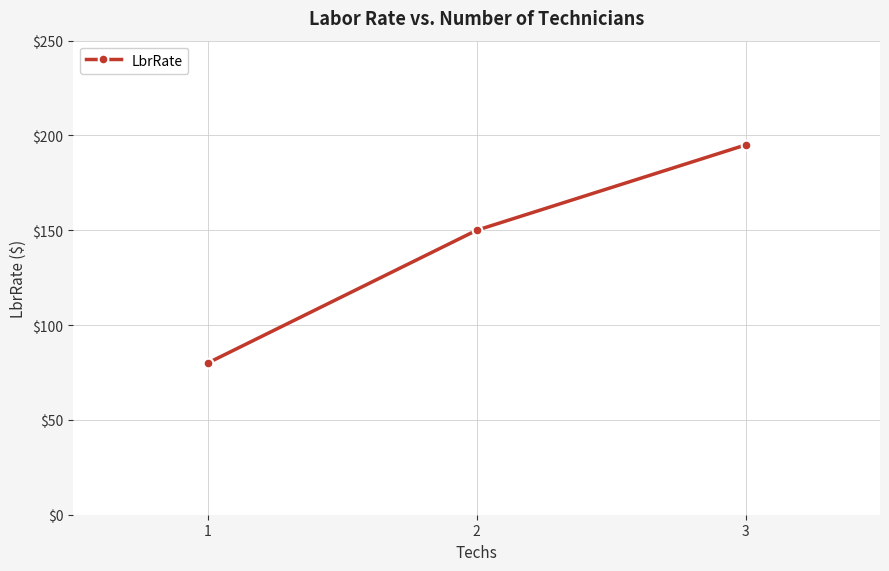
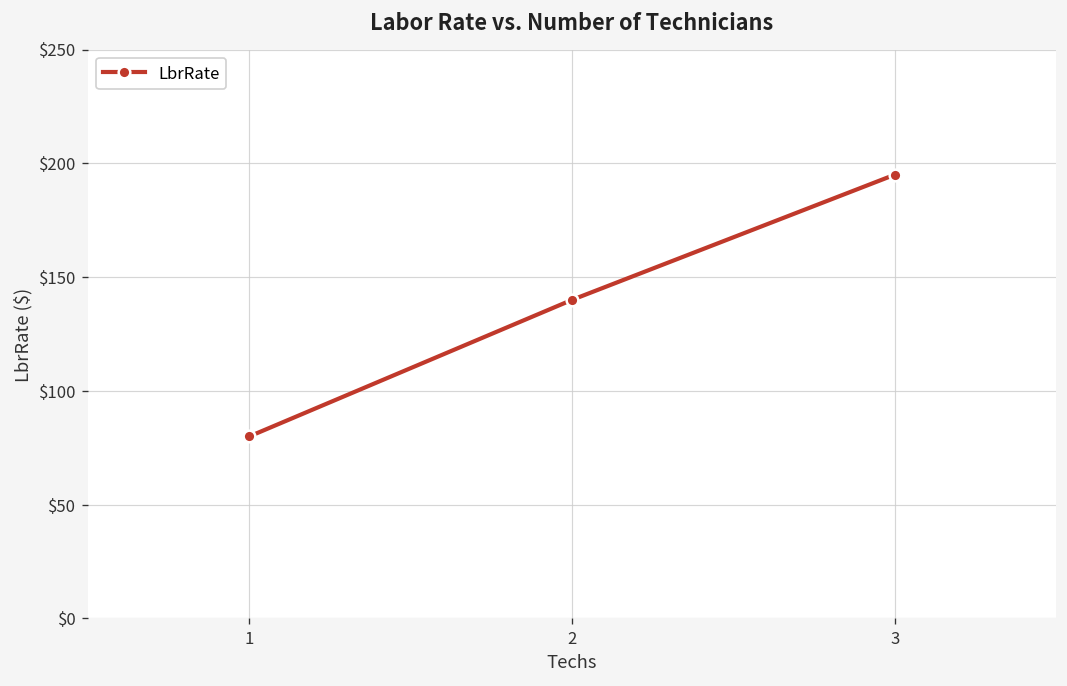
2: $150 -> $140
